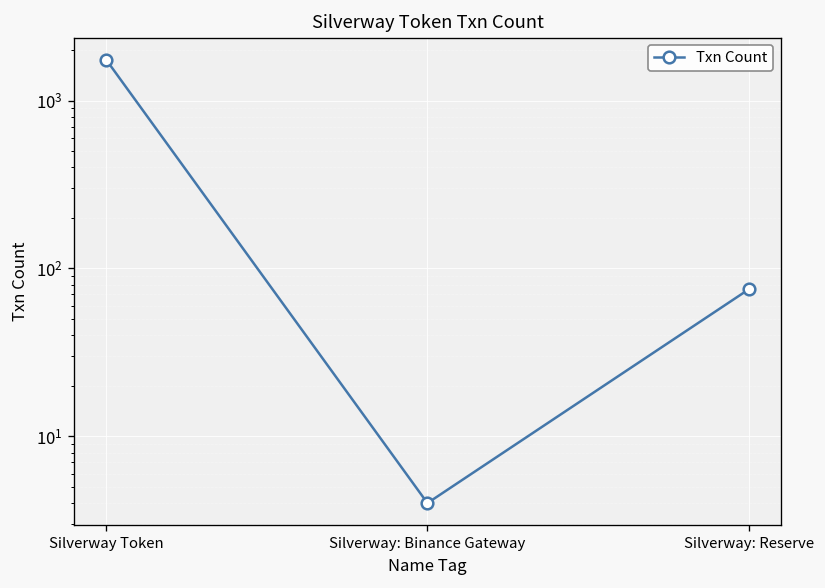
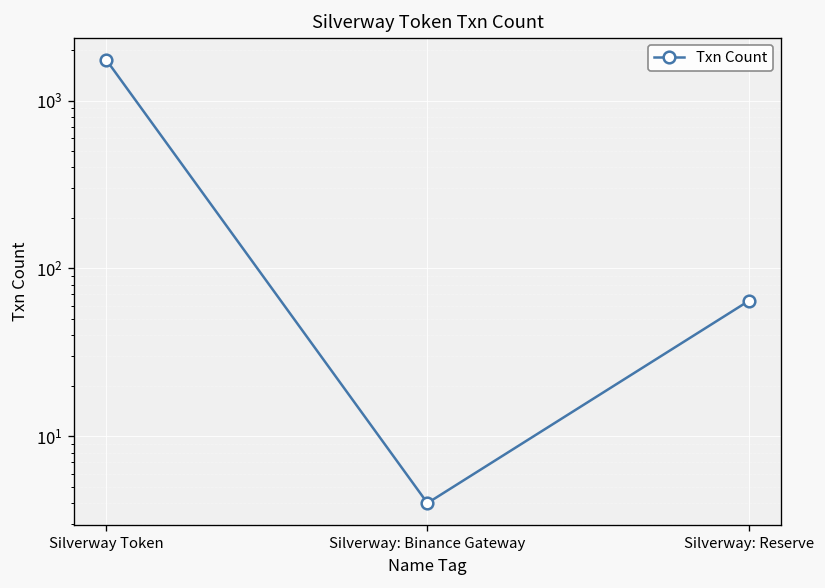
Silverway: Reserve: 80 -> 60
